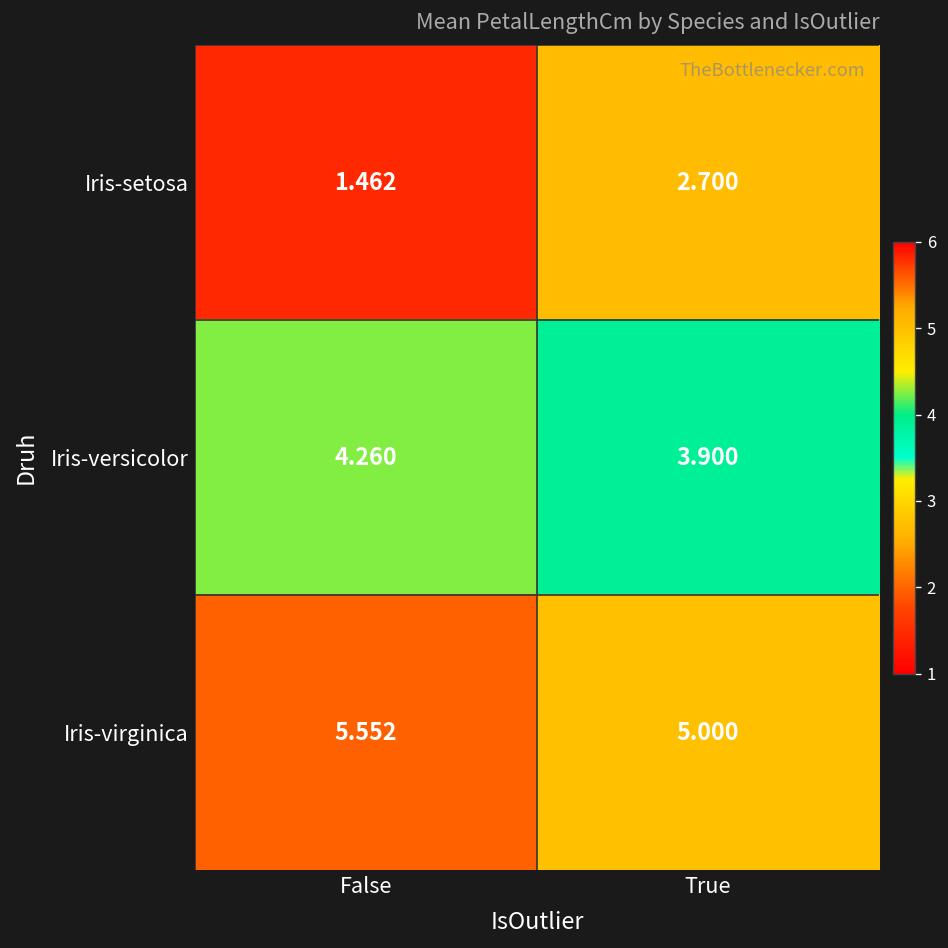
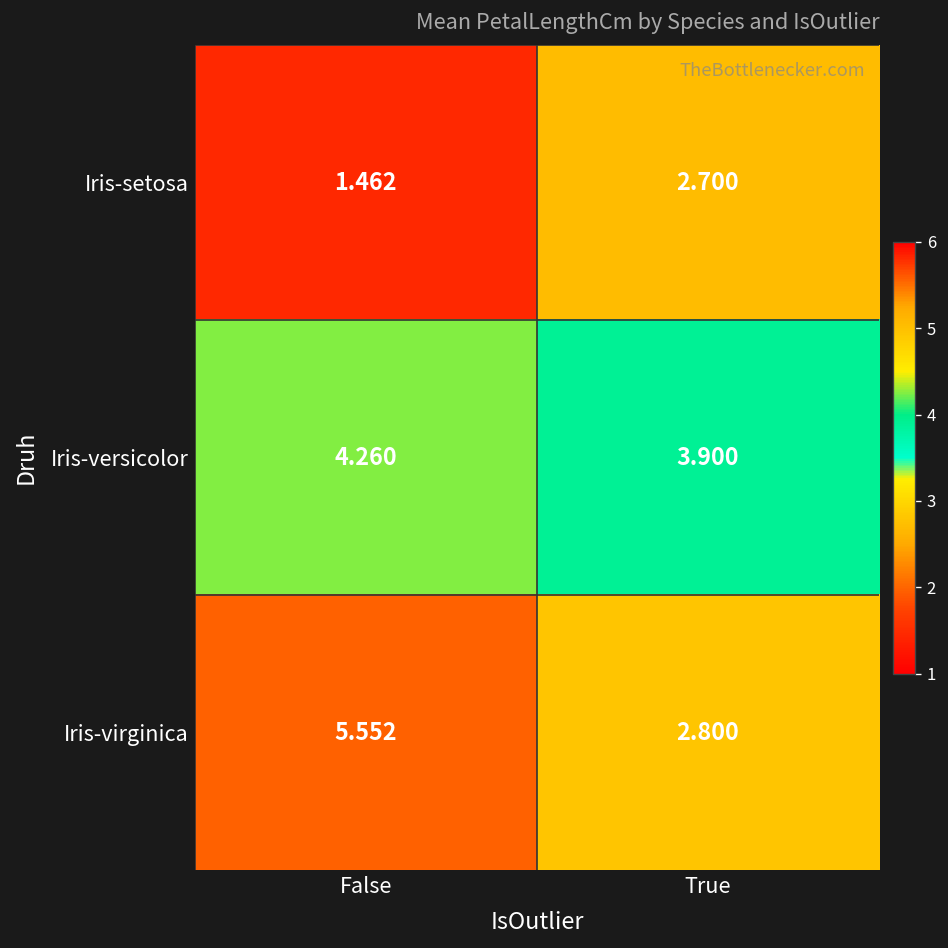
Iris-virginica, True: 5.000 -> 2.800
